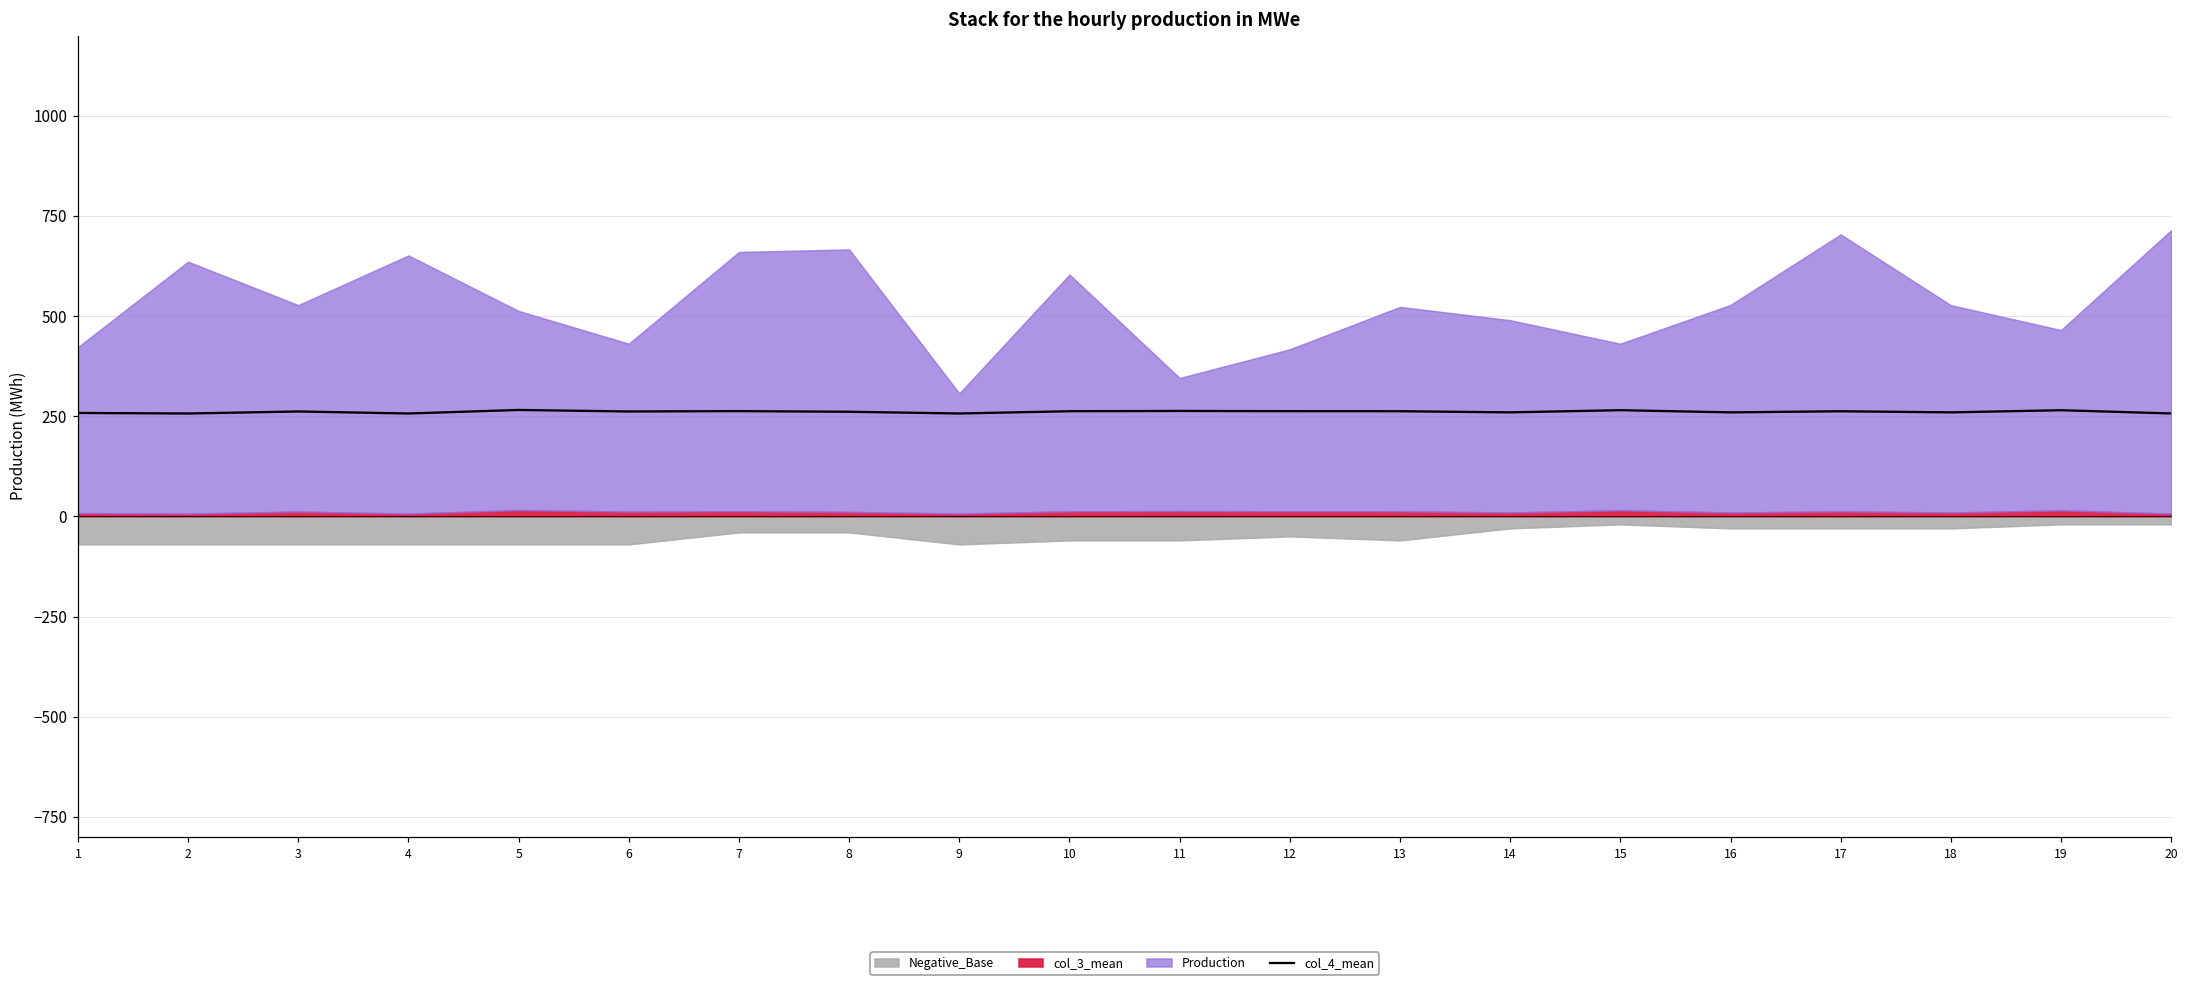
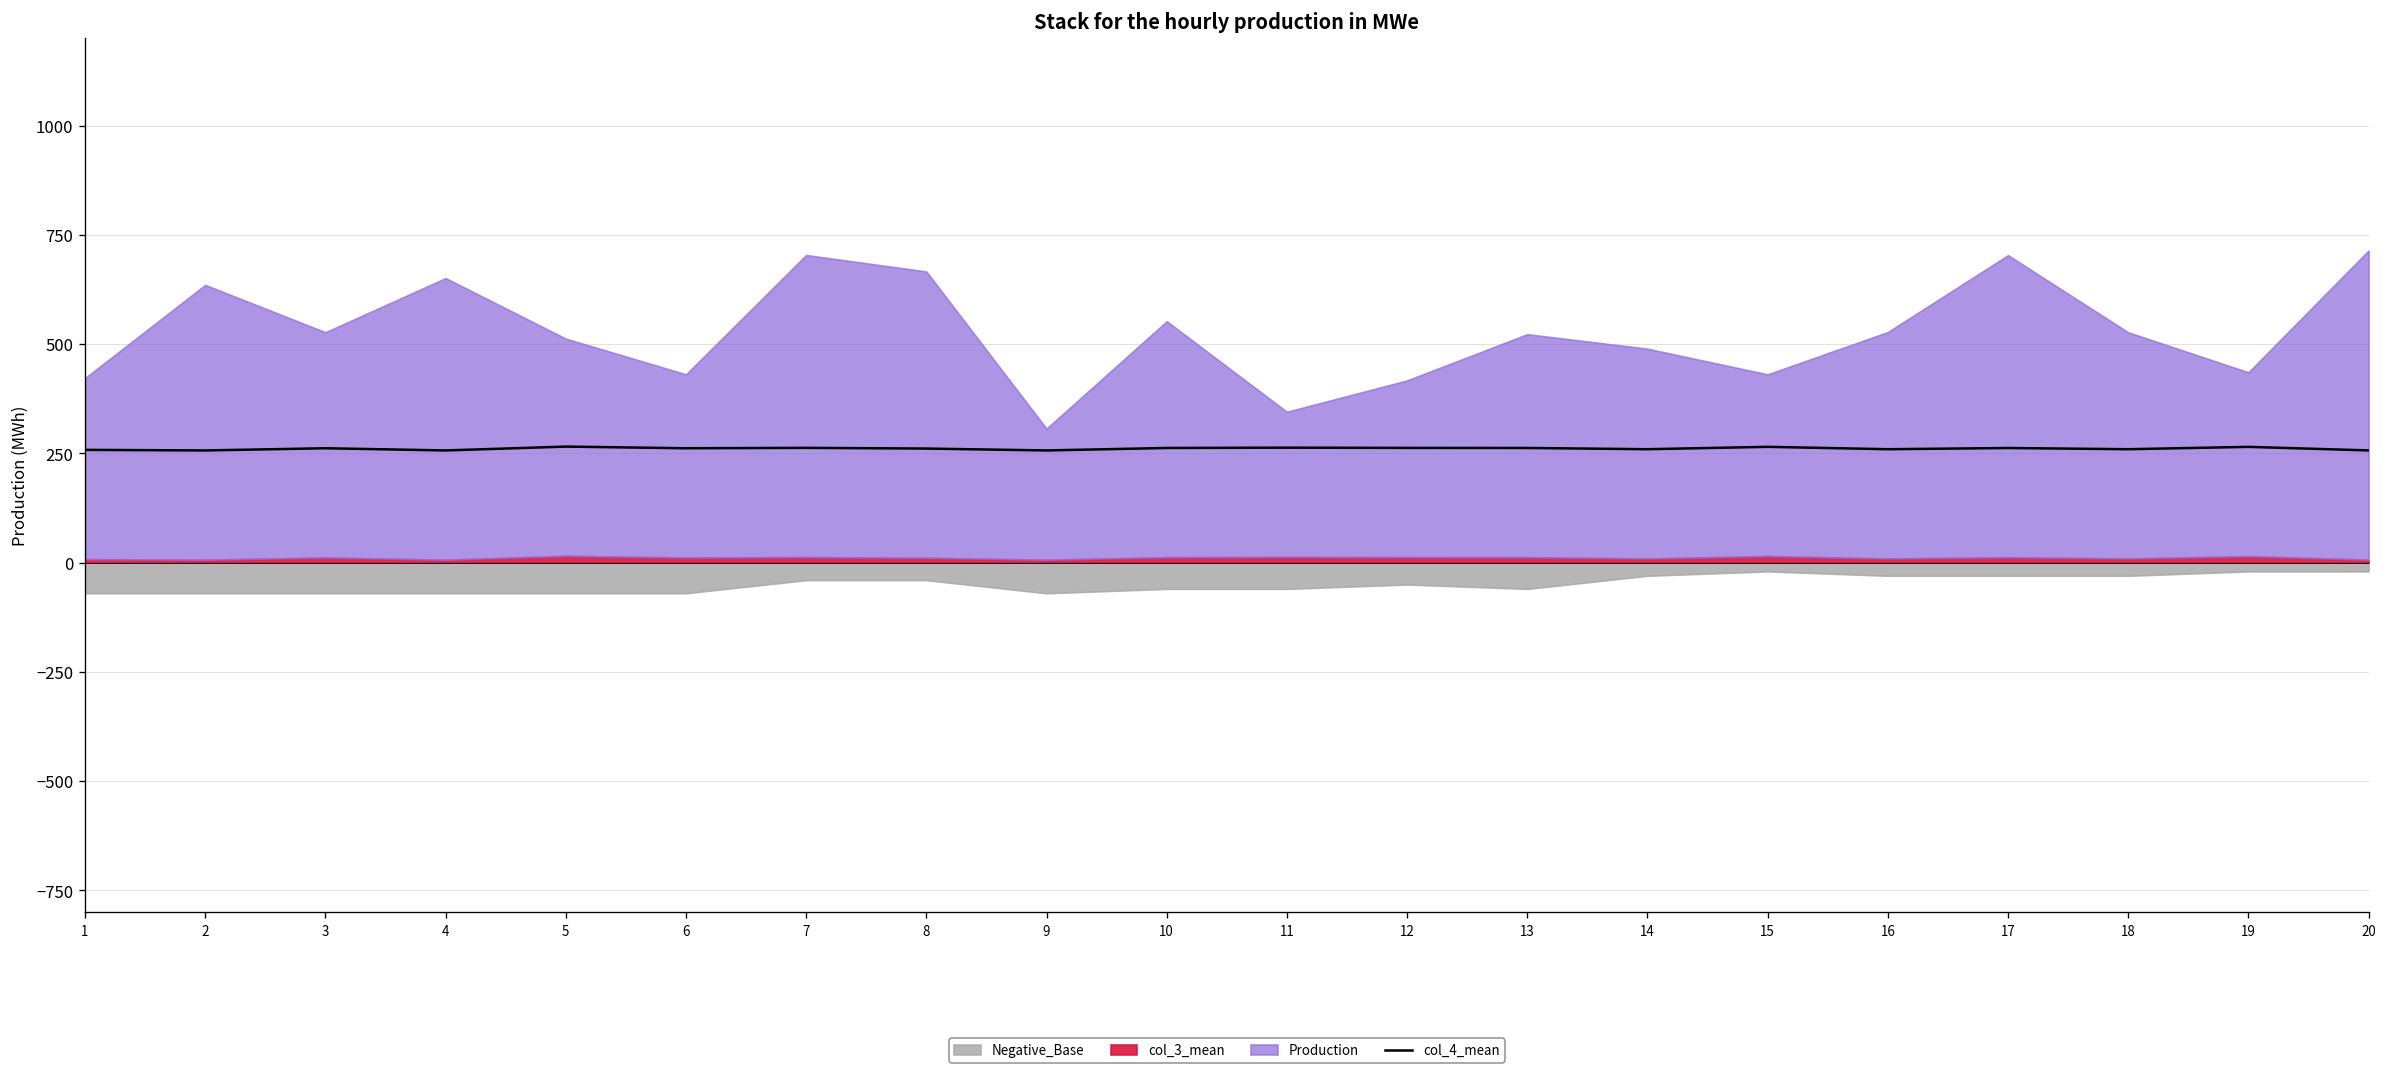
Production, 7: 650 -> 690
Production, 10: 590 -> 540
Production, 19: 450 -> 420
